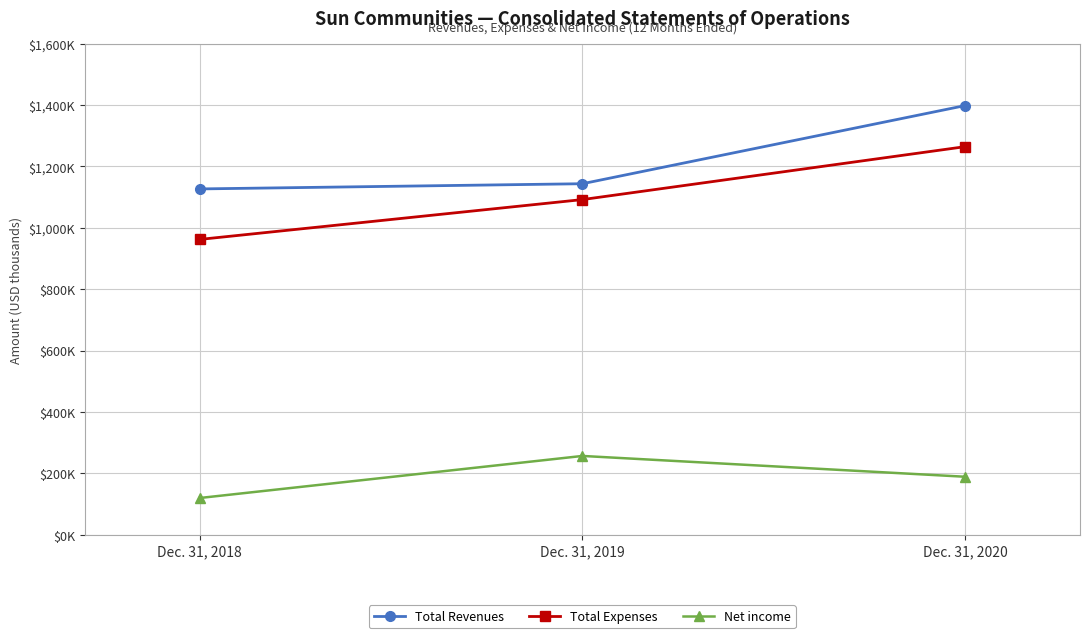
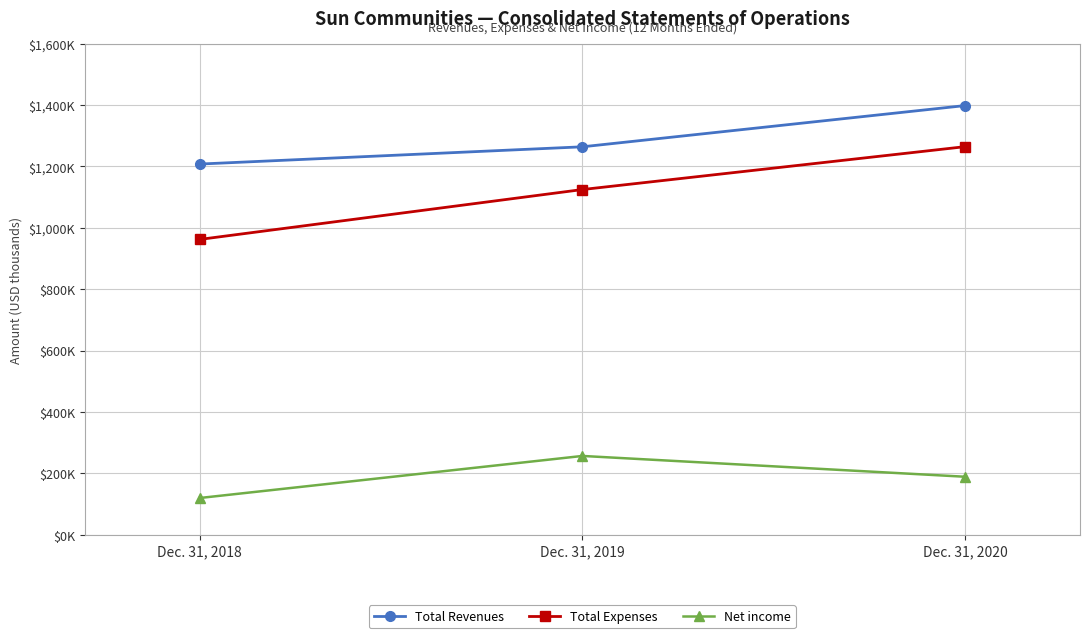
Total Revenues, Dec. 31, 2018: $1,130,000 -> $1,210,000
Total Revenues, Dec. 31, 2019: $1,140,000 -> $1,260,000
Total Expenses, Dec. 31, 2019: $1,090,000 -> $1,120,000
